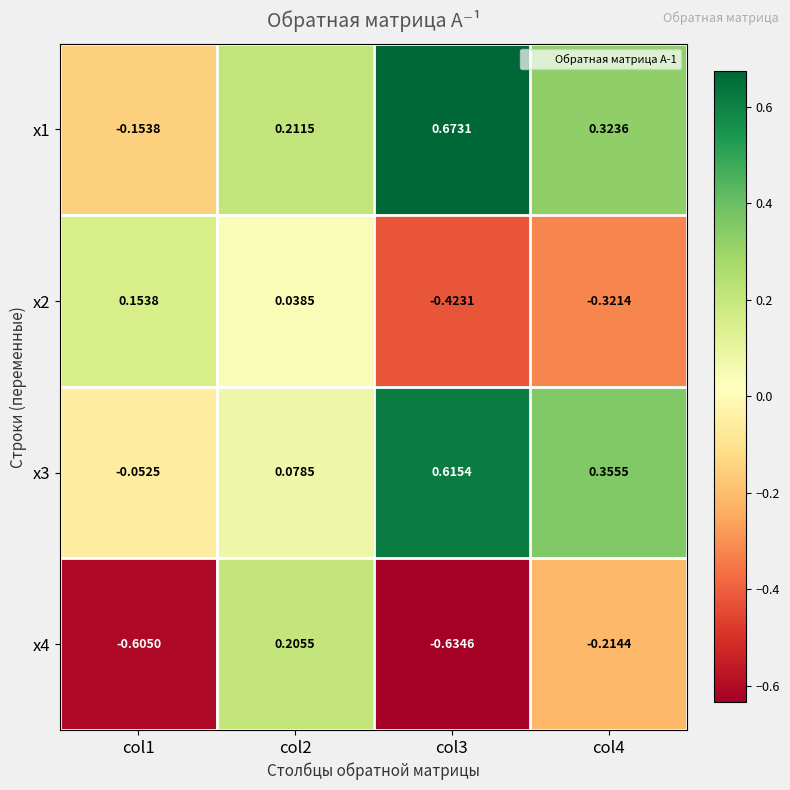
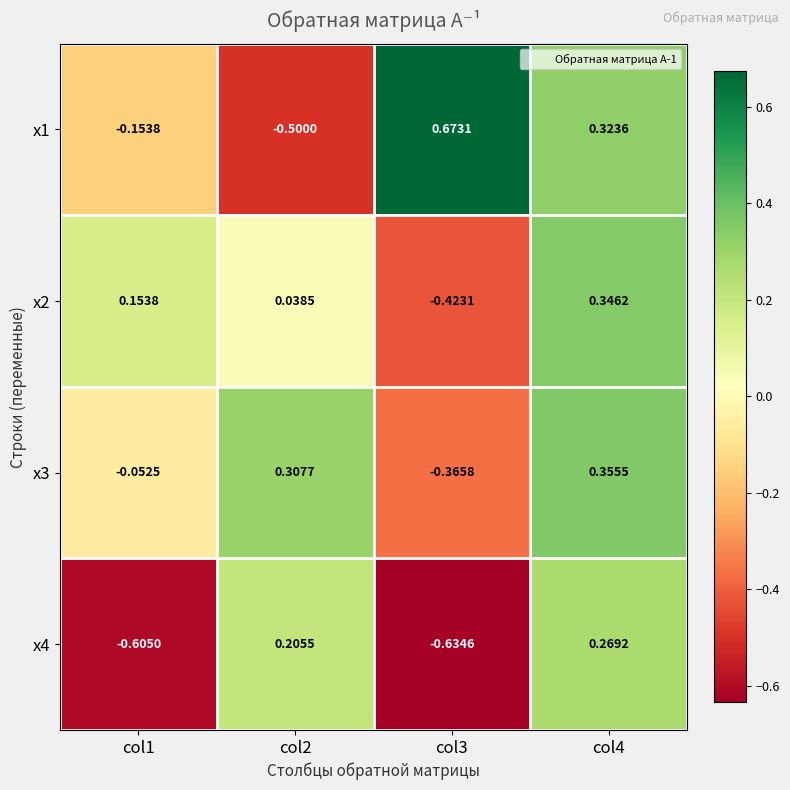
x1, col2: 0.2115 -> -0.5000
x2, col4: -0.3214 -> 0.3462
x3, col2: 0.0785 -> 0.3077
x3, col3: 0.6154 -> -0.3658
x4, col4: -0.2144 -> 0.2692
